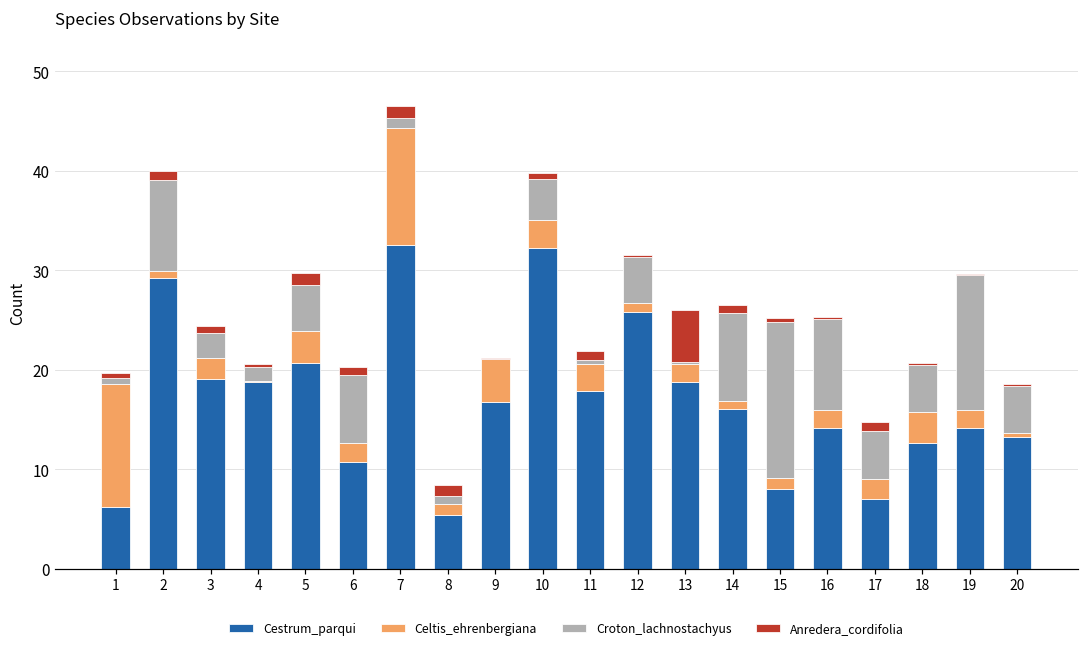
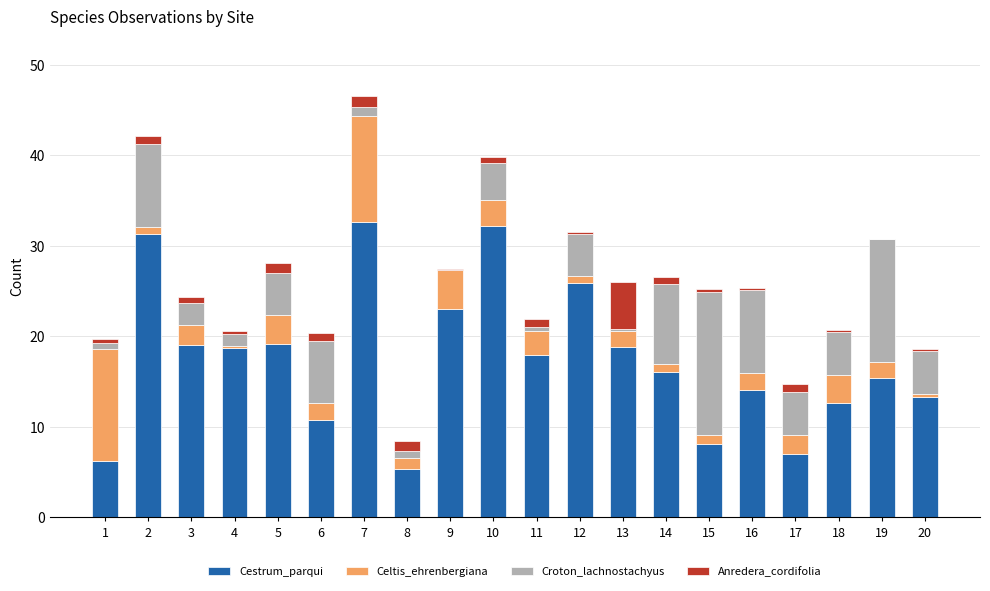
Cestrum_parqui, 2: 29 -> 31
Cestrum_parqui, 5: 21 -> 19
Cestrum_parqui, 9: 17 -> 23
Cestrum_parqui, 19: 14 -> 15
